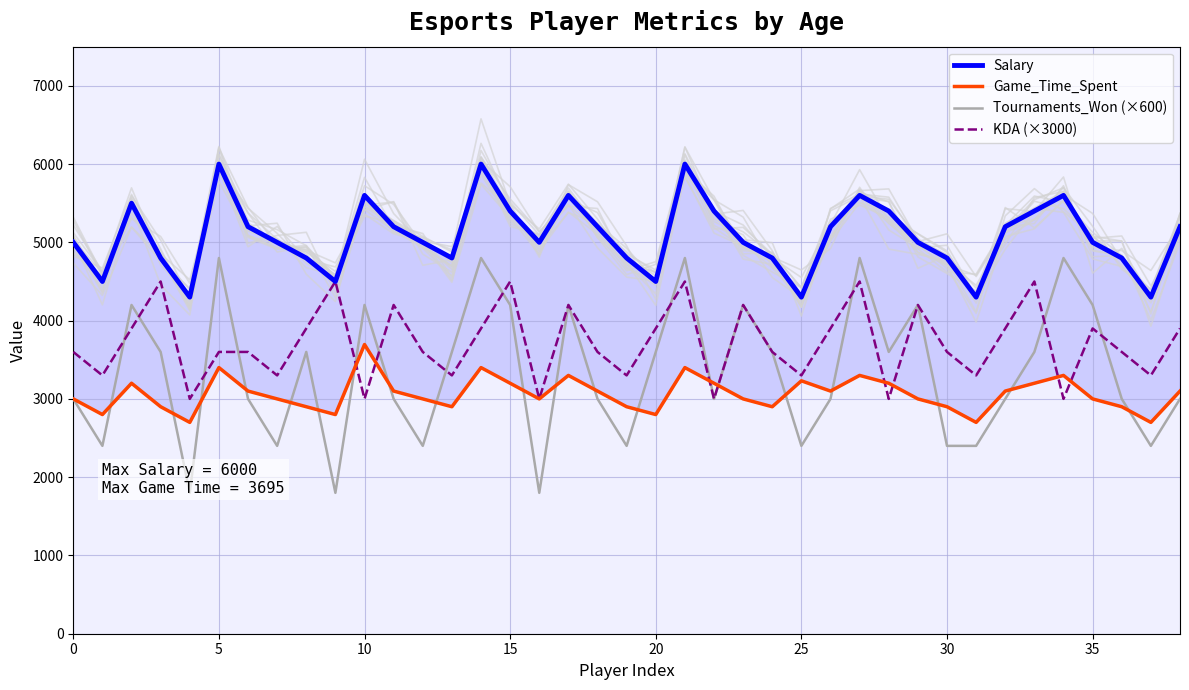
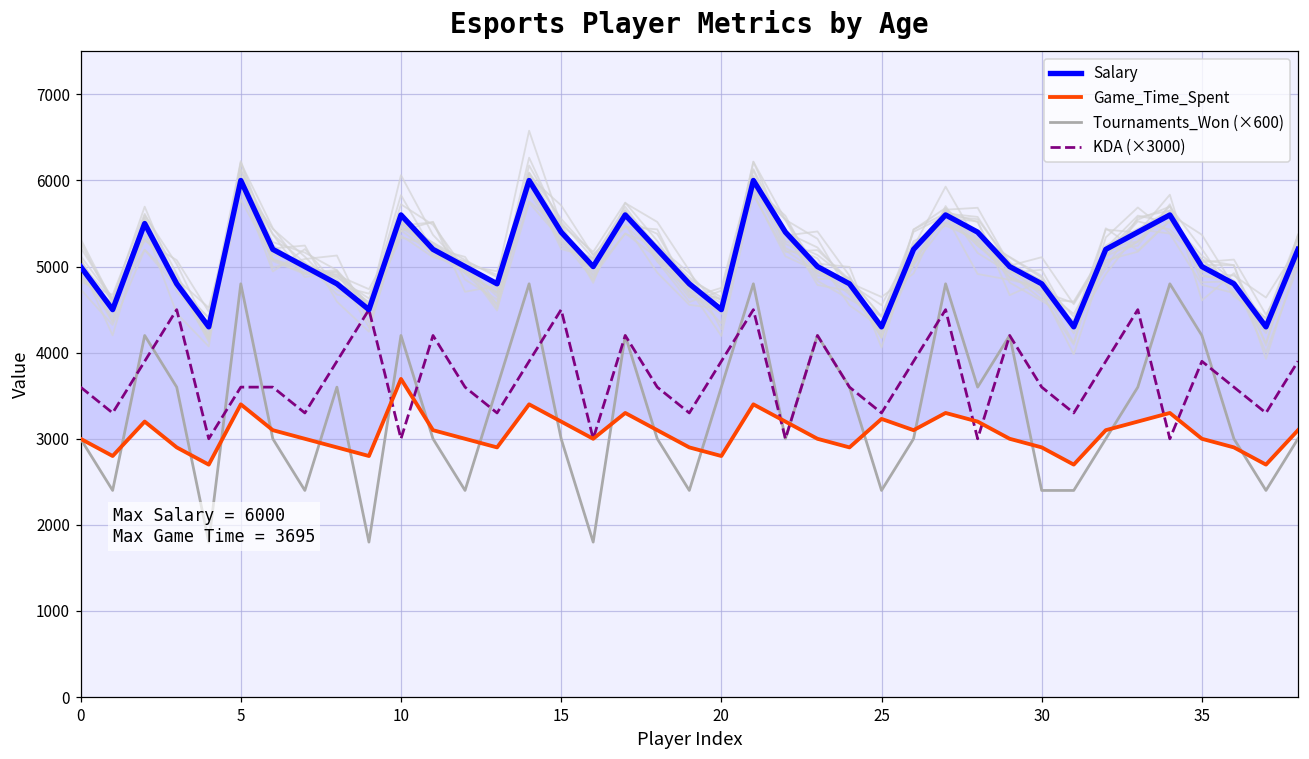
Tournaments_Won (×600), 15: 4200 -> 3000
